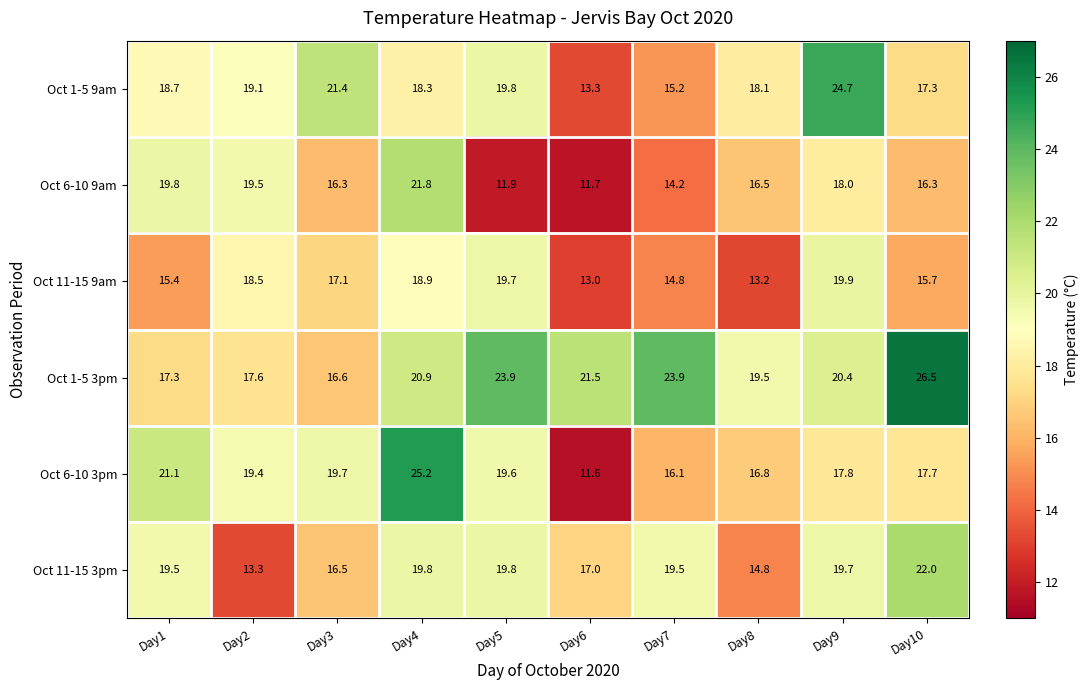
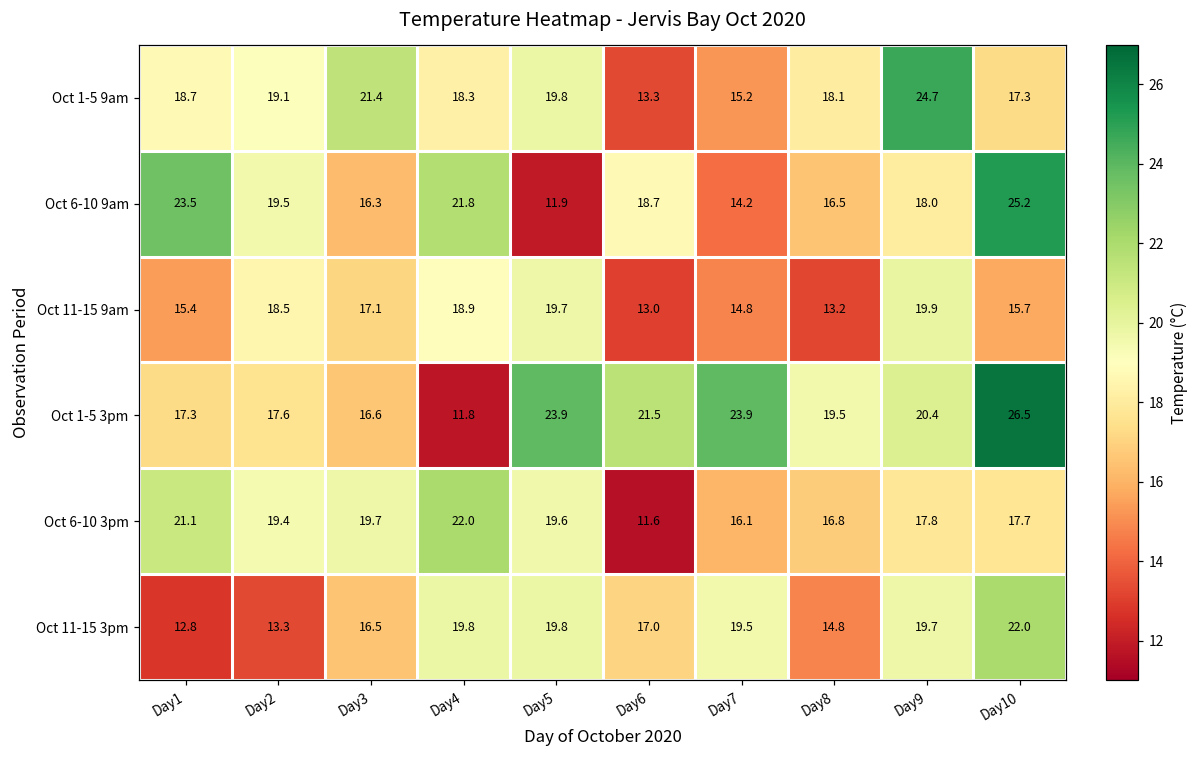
Oct 6-10 9am, Day1: 19.8 -> 23.5
Oct 6-10 9am, Day6: 11.7 -> 18.7
Oct 6-10 9am, Day10: 16.3 -> 25.2
Oct 1-5 3pm, Day4: 20.9 -> 11.8
Oct 6-10 3pm, Day4: 25.2 -> 22.0
Oct 11-15 3pm, Day1: 19.5 -> 12.8
